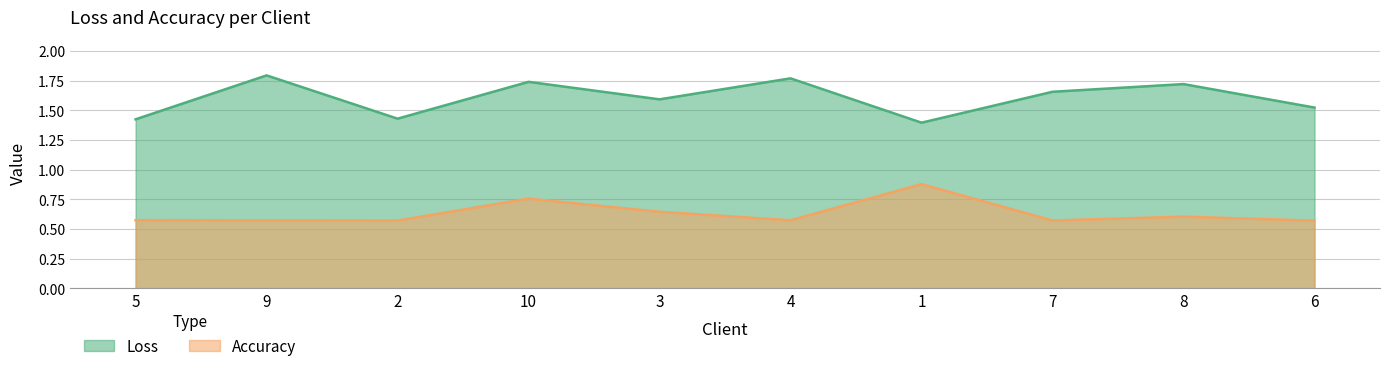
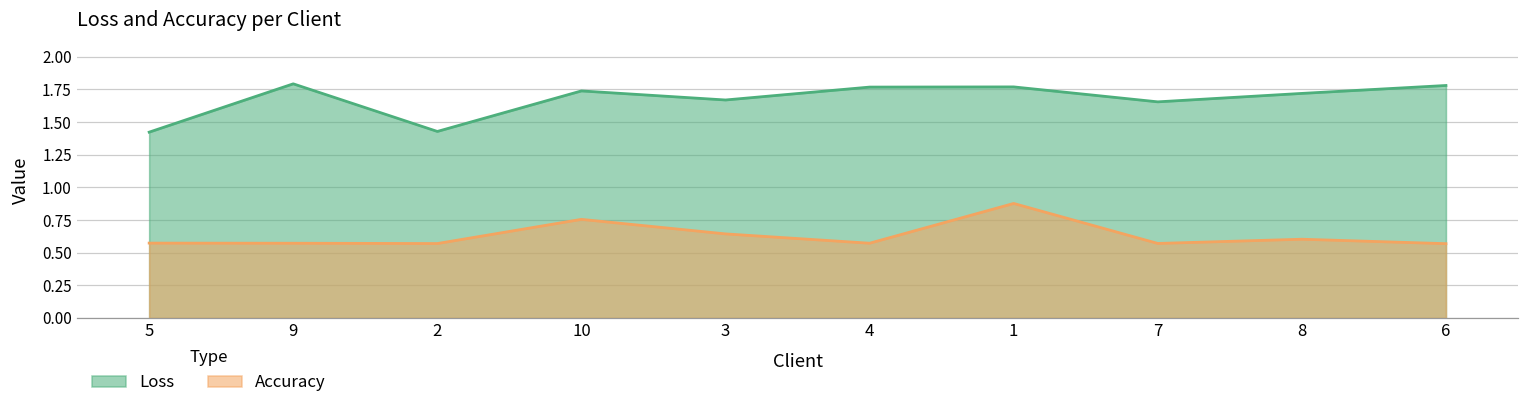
Loss, 3: 1.59 -> 1.67
Loss, 1: 1.39 -> 1.77
Loss, 6: 1.52 -> 1.78
